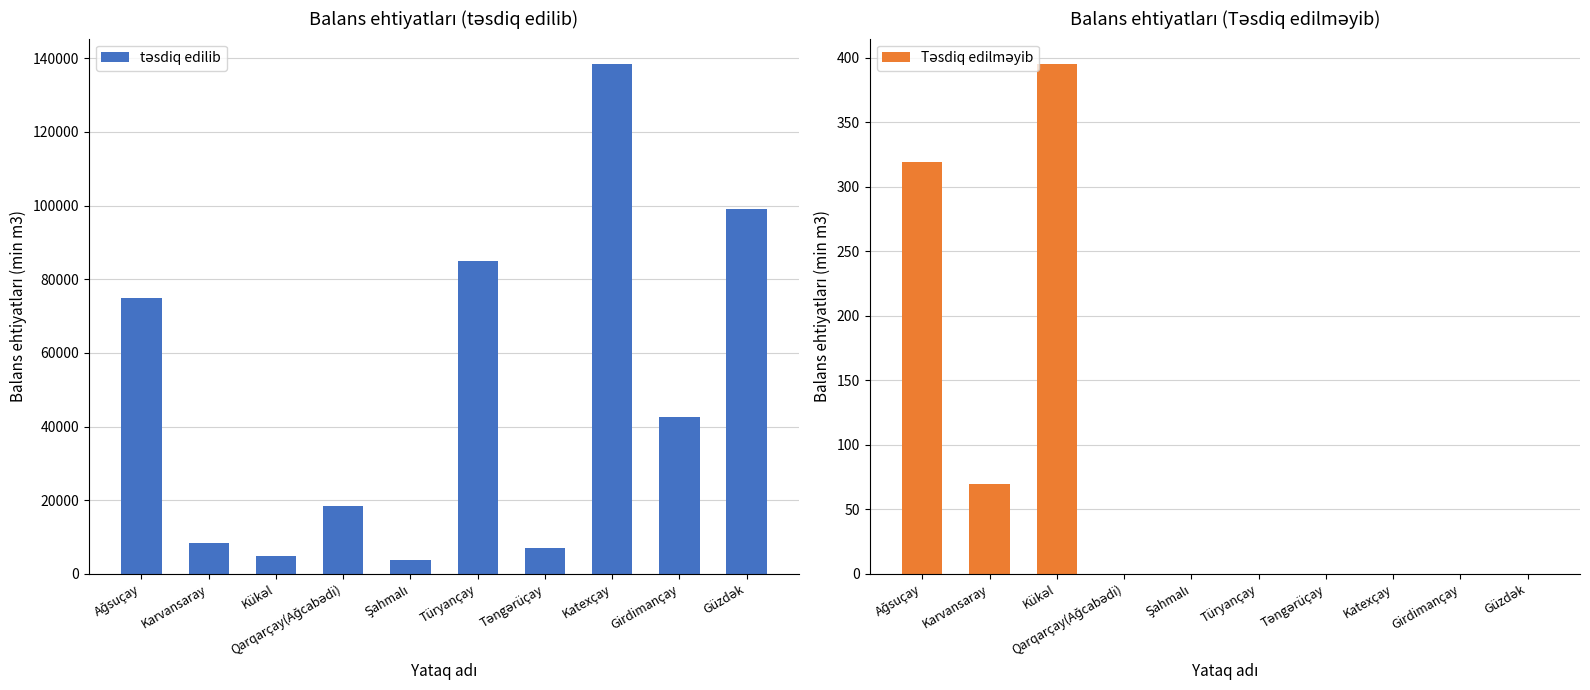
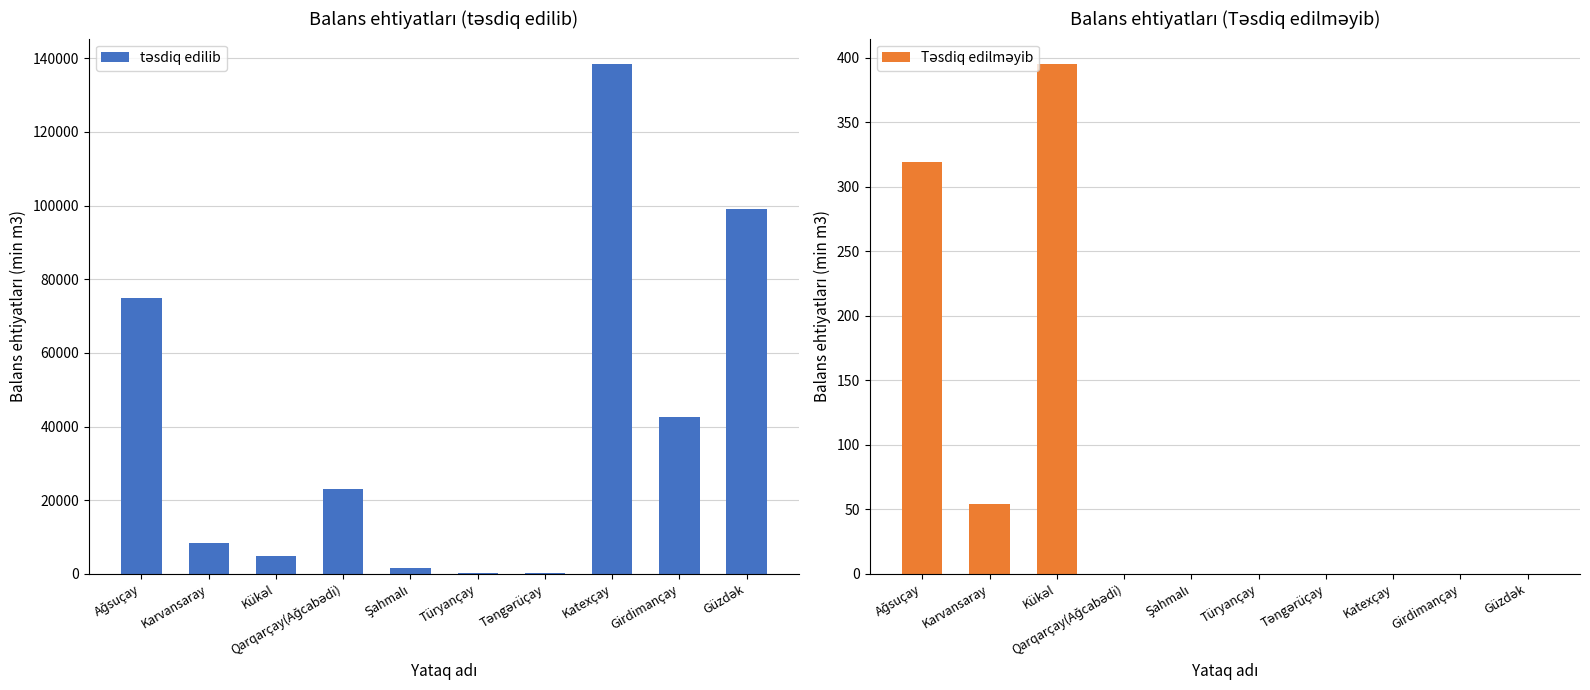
Balans ehtiyatları (təsdiq edilib), Qarqarçay(Ağcabədi): 18000 -> 23000
Balans ehtiyatları (təsdiq edilib), Şahmalı: 4000 -> 1000
Balans ehtiyatları (təsdiq edilib), Türyançay: 85000 -> 0
Balans ehtiyatları (təsdiq edilib), Təngərüçay: 7000 -> 0
Balans ehtiyatları (Təsdiq edilməyib), Karvansaray: 70 -> 54
